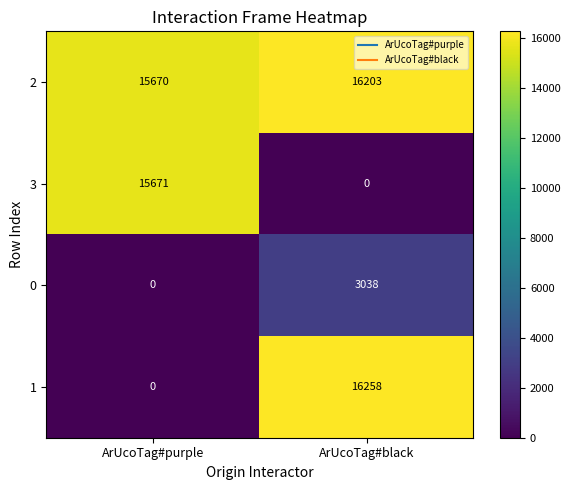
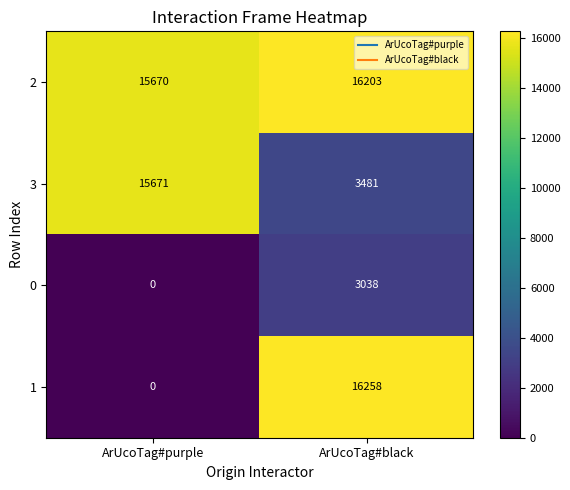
3, ArUcoTag#black: 0 -> 3481
